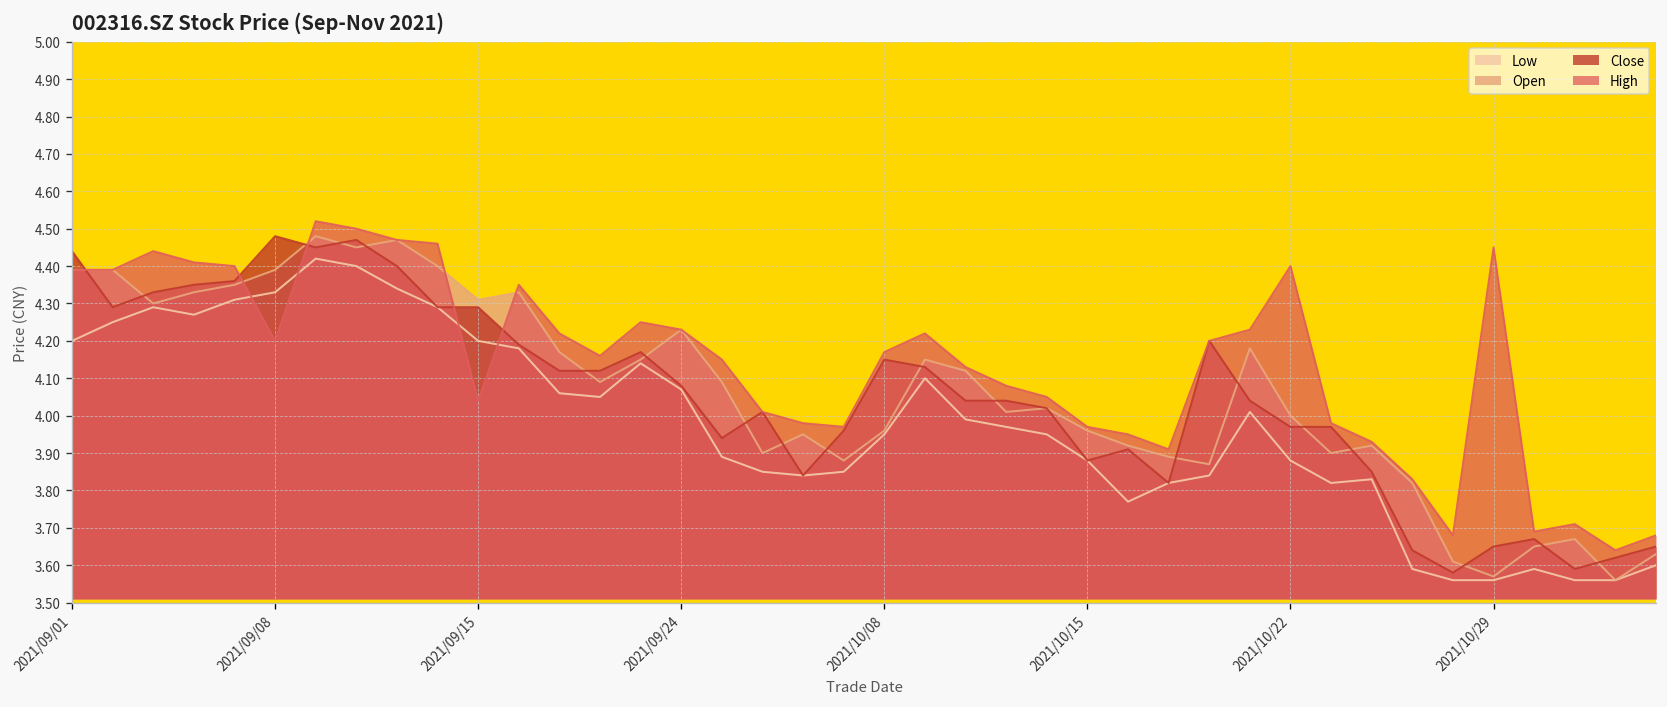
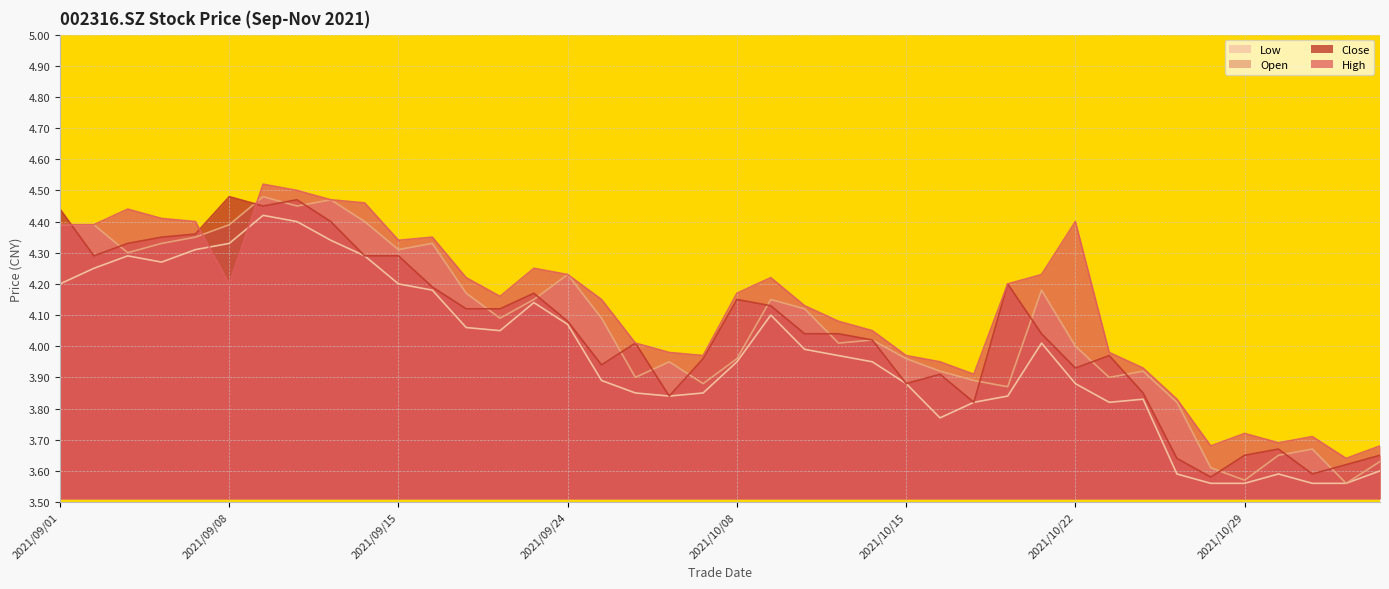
High, 2021/09/15: 4.04 -> 4.34
Close, 2021/10/22: 3.97 -> 3.93
High, 2021/10/29: 4.45 -> 3.72
